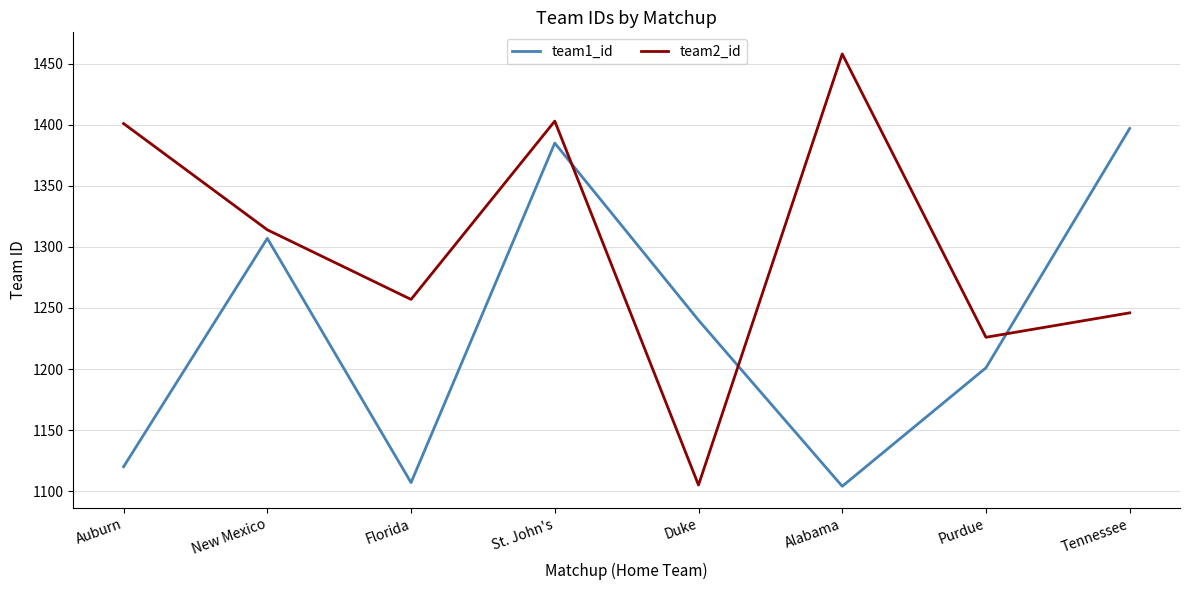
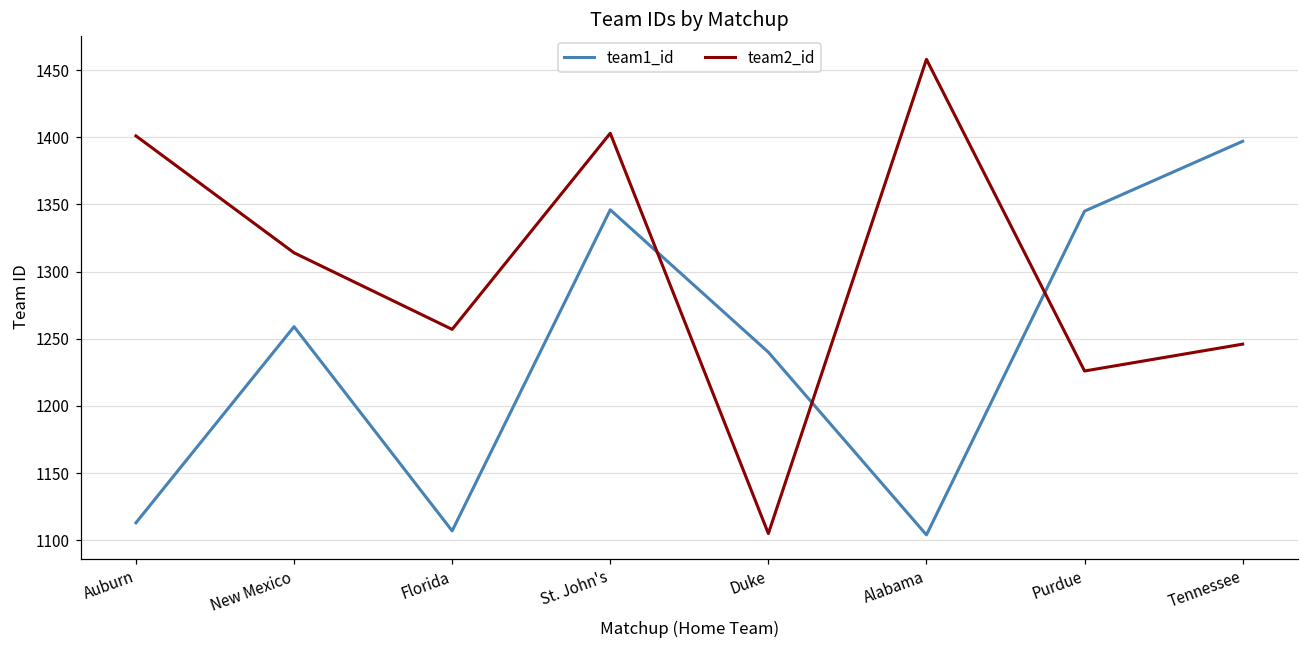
team1_id, Auburn: 1120 -> 1113
team1_id, New Mexico: 1307 -> 1259
team1_id, St. John's: 1385 -> 1346
team1_id, Purdue: 1201 -> 1345
